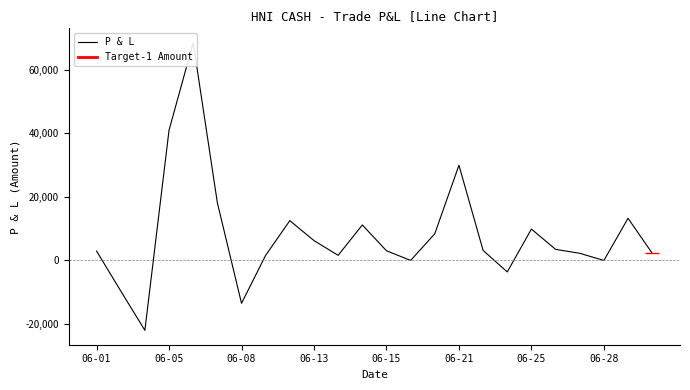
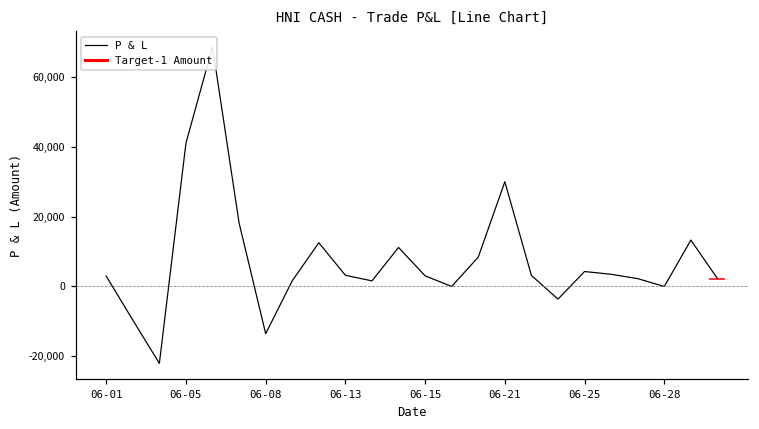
P & L, 06-13: 6,000 -> 3,000
P & L, 06-25: 10,000 -> 4,000
